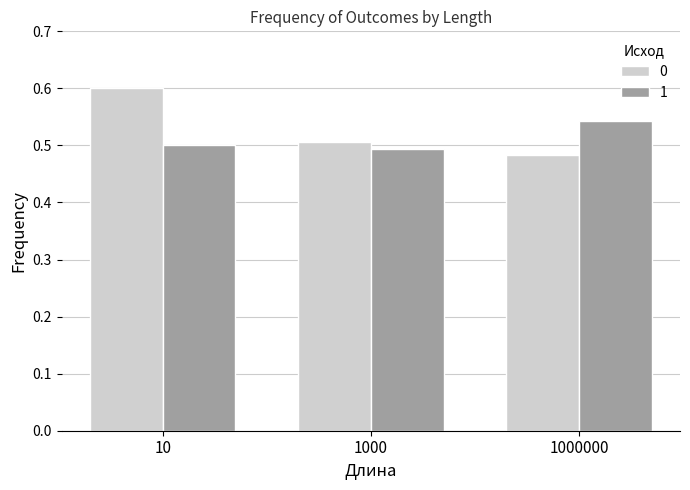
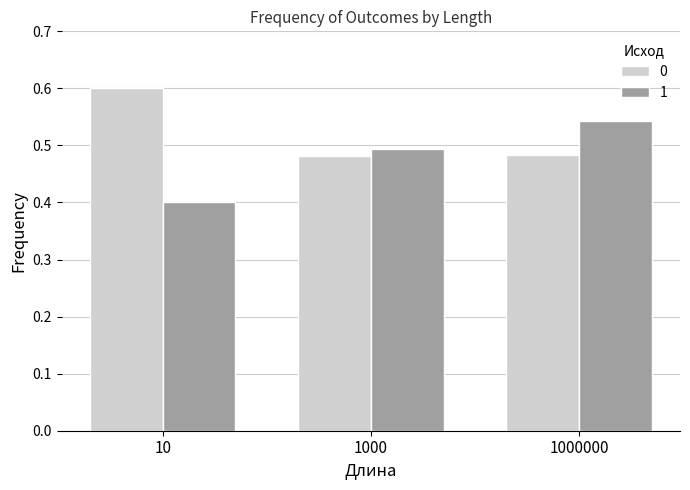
1, 10: 0.5 -> 0.4
0, 1000: 0.51 -> 0.48
